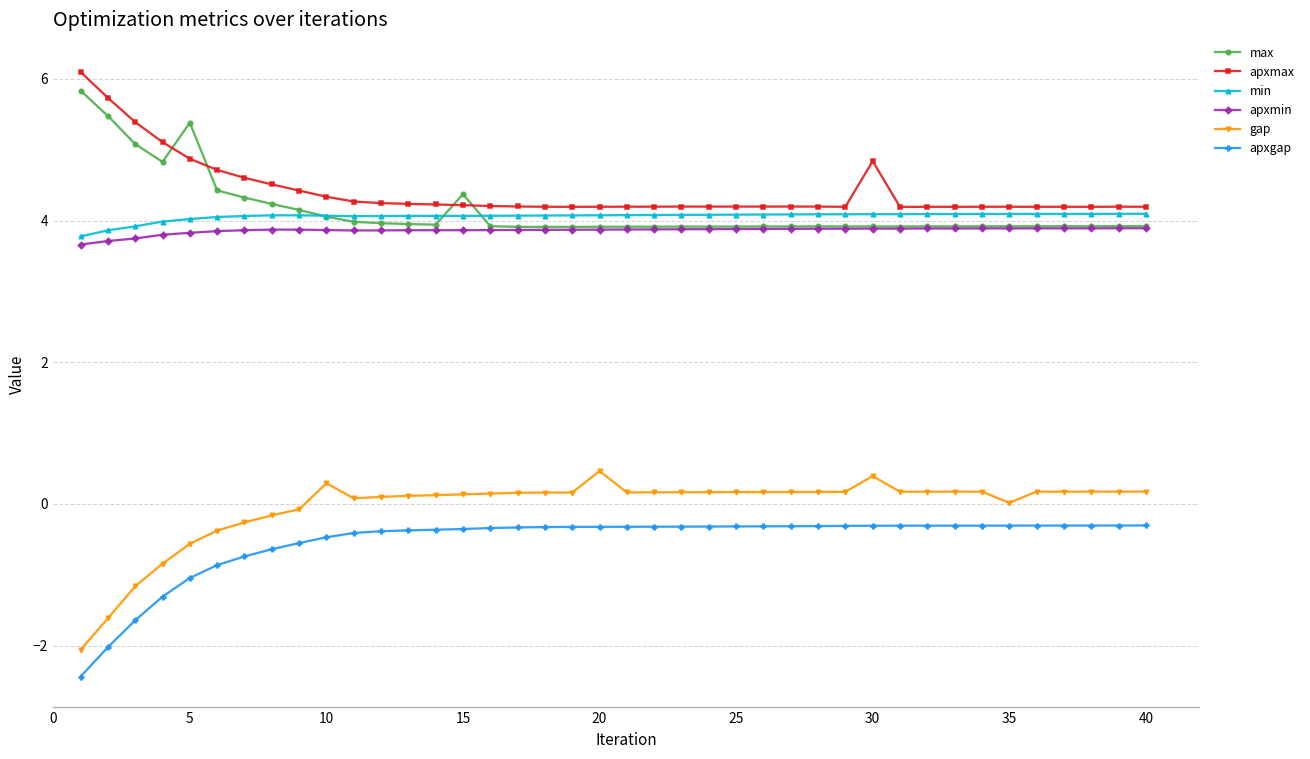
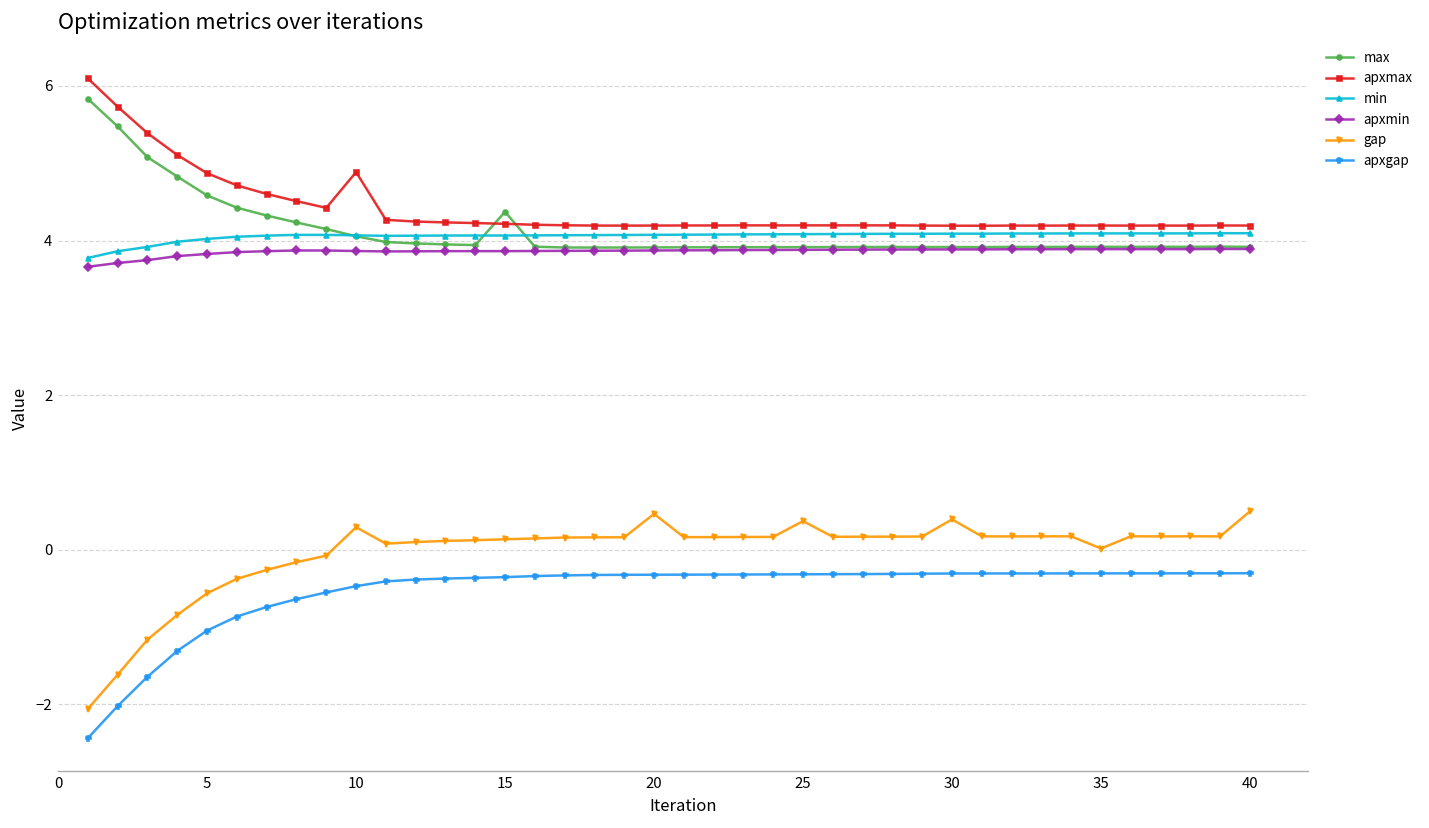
max, 5: 5.4 -> 4.6
apxmax, 10: 4.3 -> 4.9
gap, 25: 0.2 -> 0.4
apxmax, 30: 4.8 -> 4.2
gap, 40: 0.2 -> 0.5
